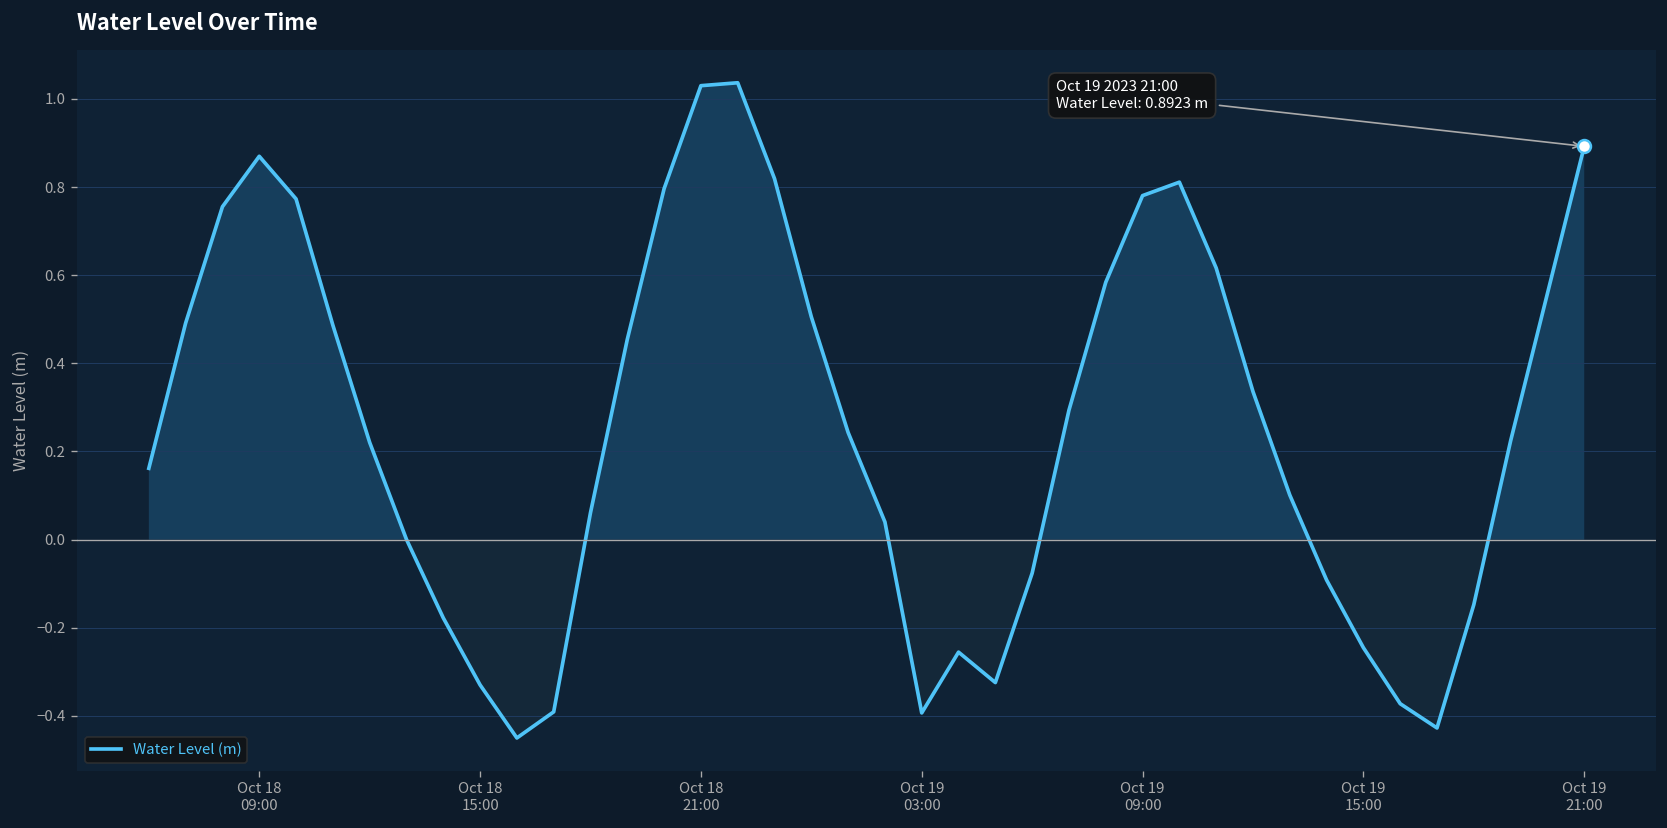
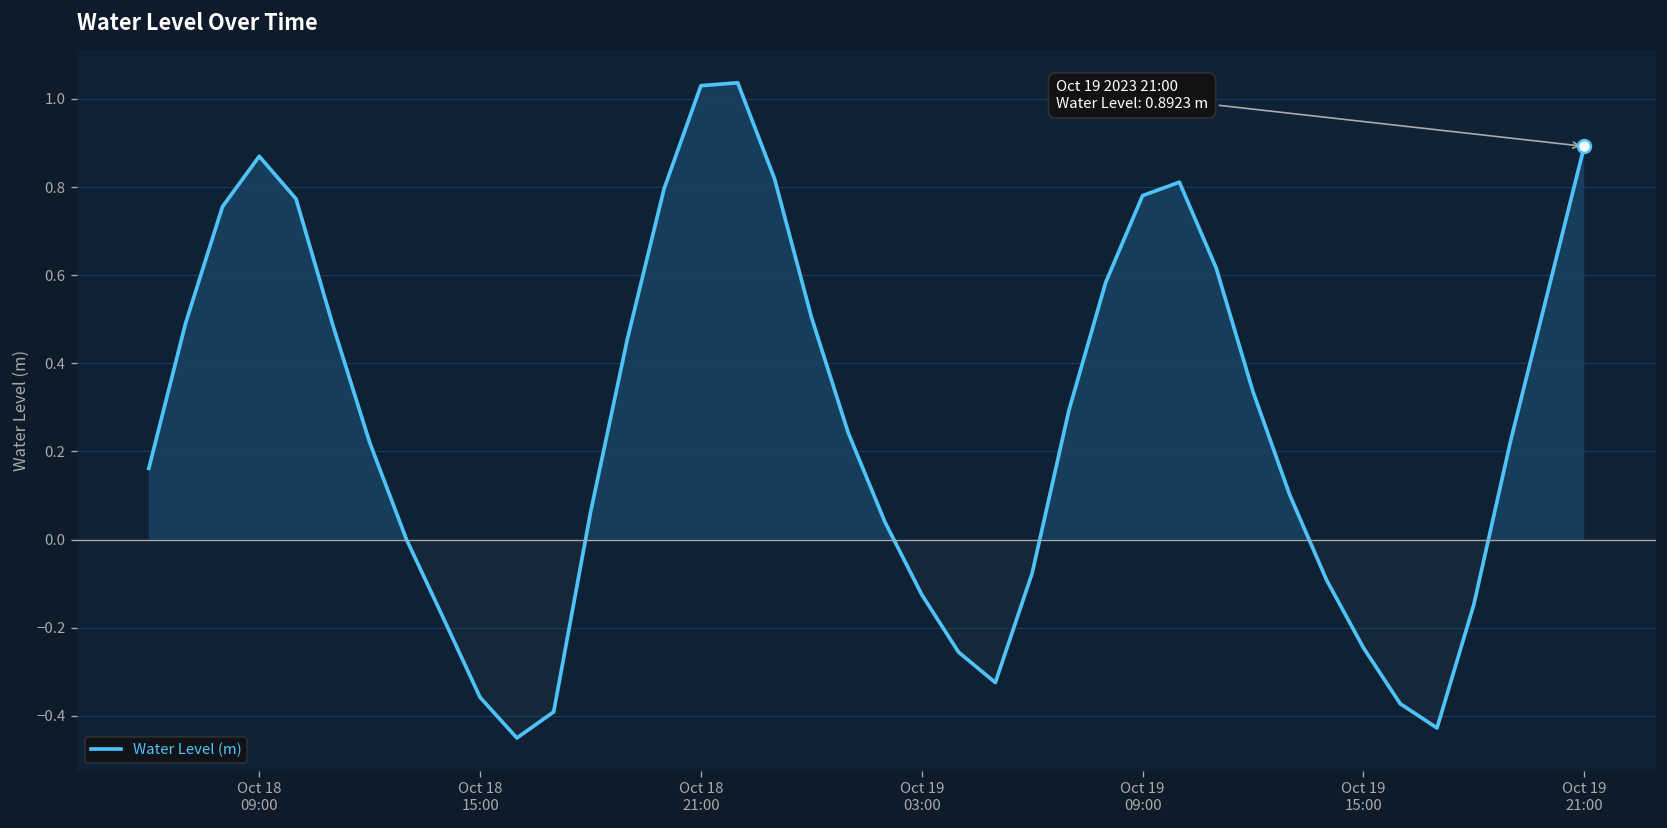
Water Level (m), Oct 18 15:00: -0.33 -> -0.36
Water Level (m), Oct 19 03:00: -0.39 -> -0.12
